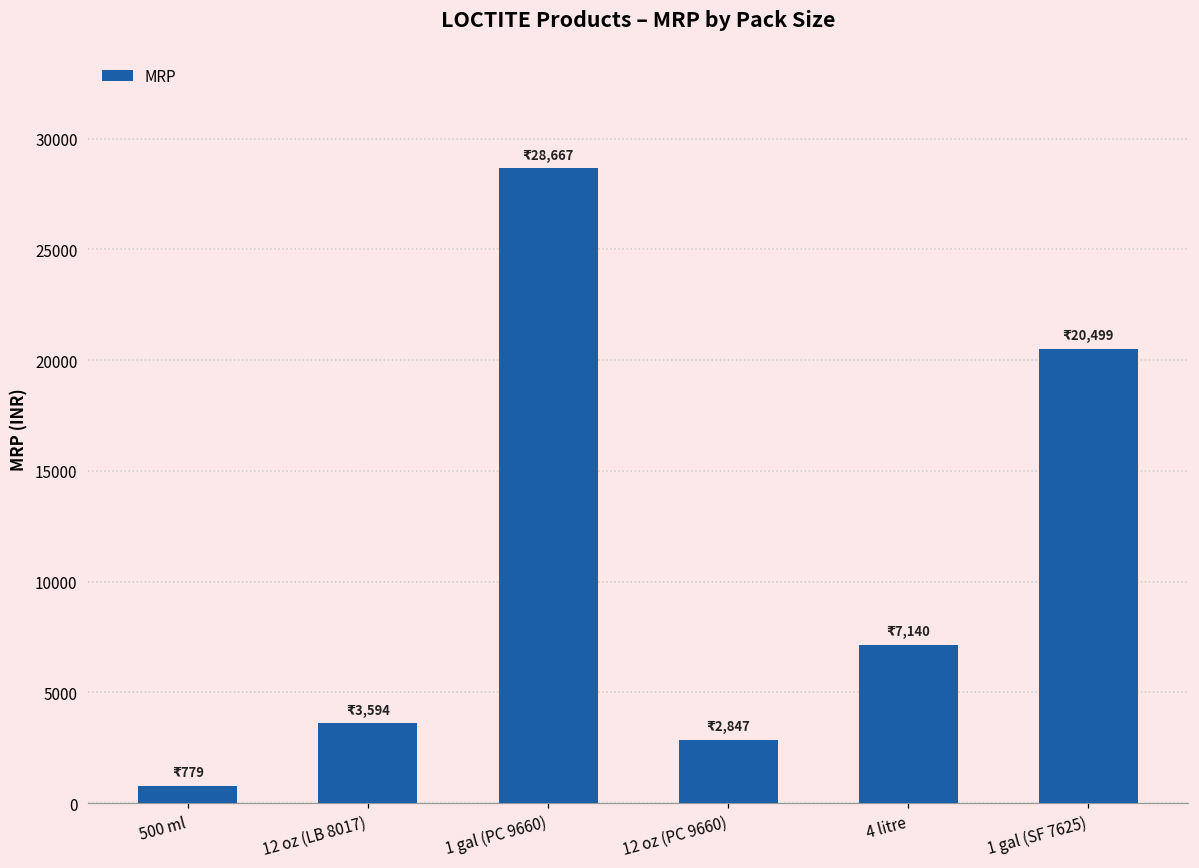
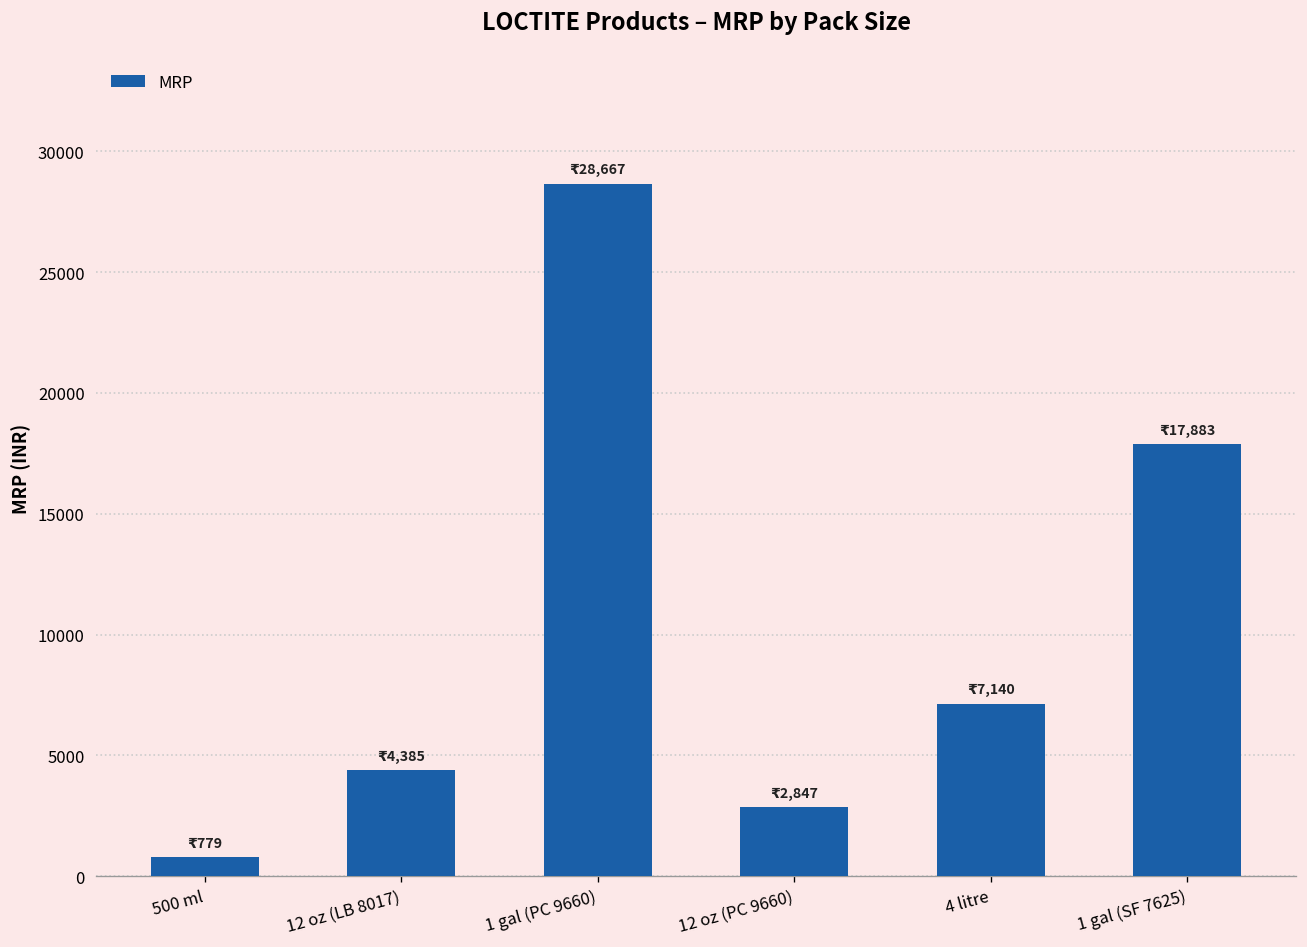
12 oz (LB 8017): 3,594 -> 4,385
1 gal (SF 7625): 20,499 -> 17,883
